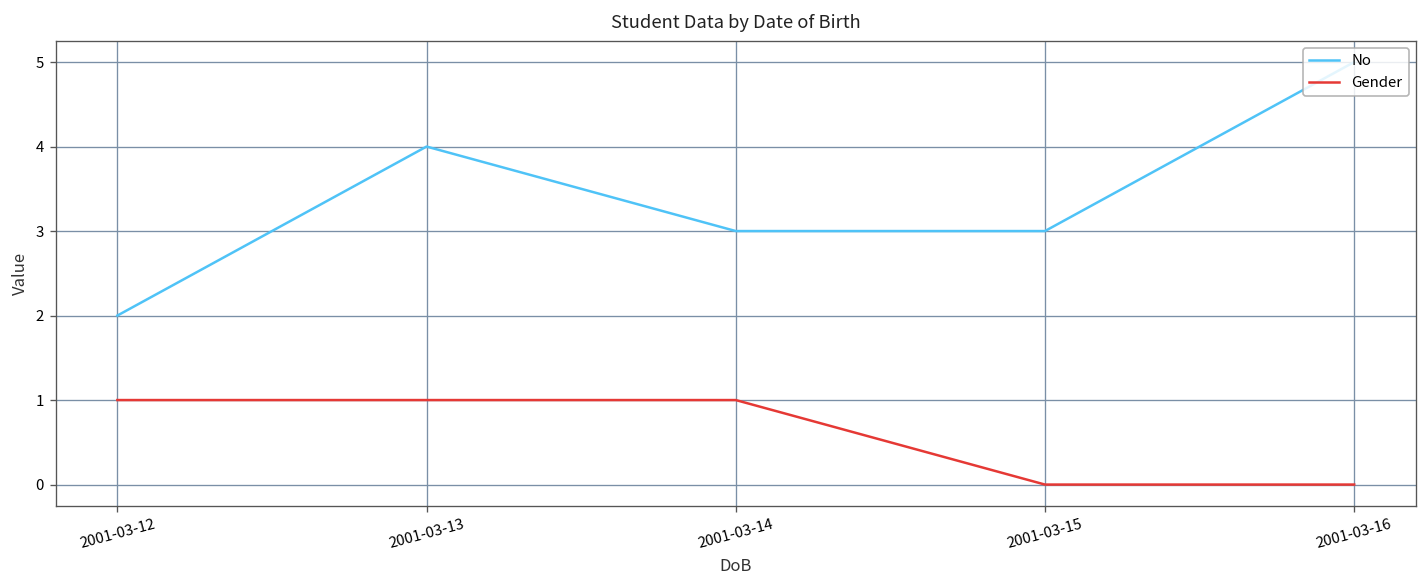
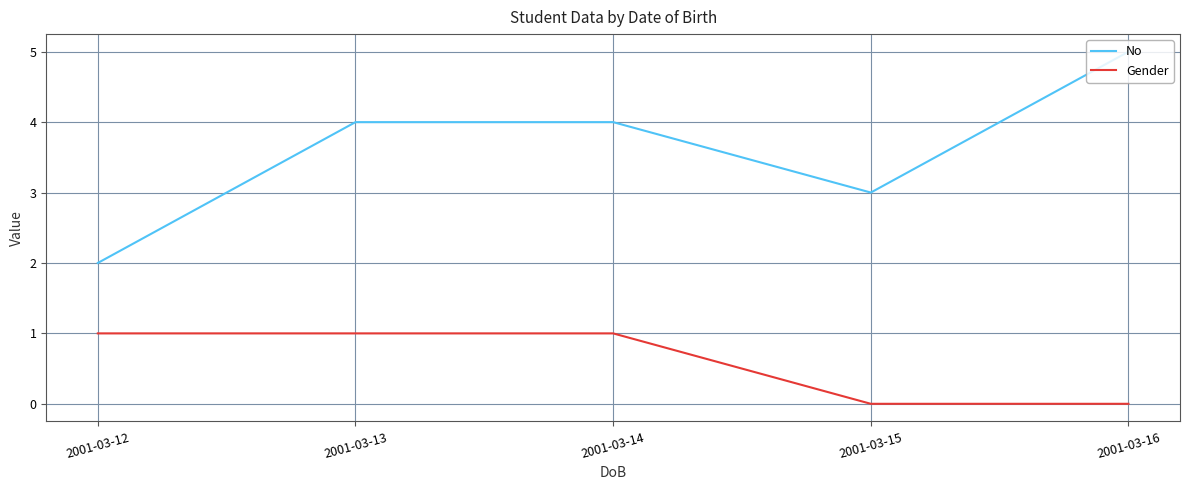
No, 2001-03-14: 3 -> 4
